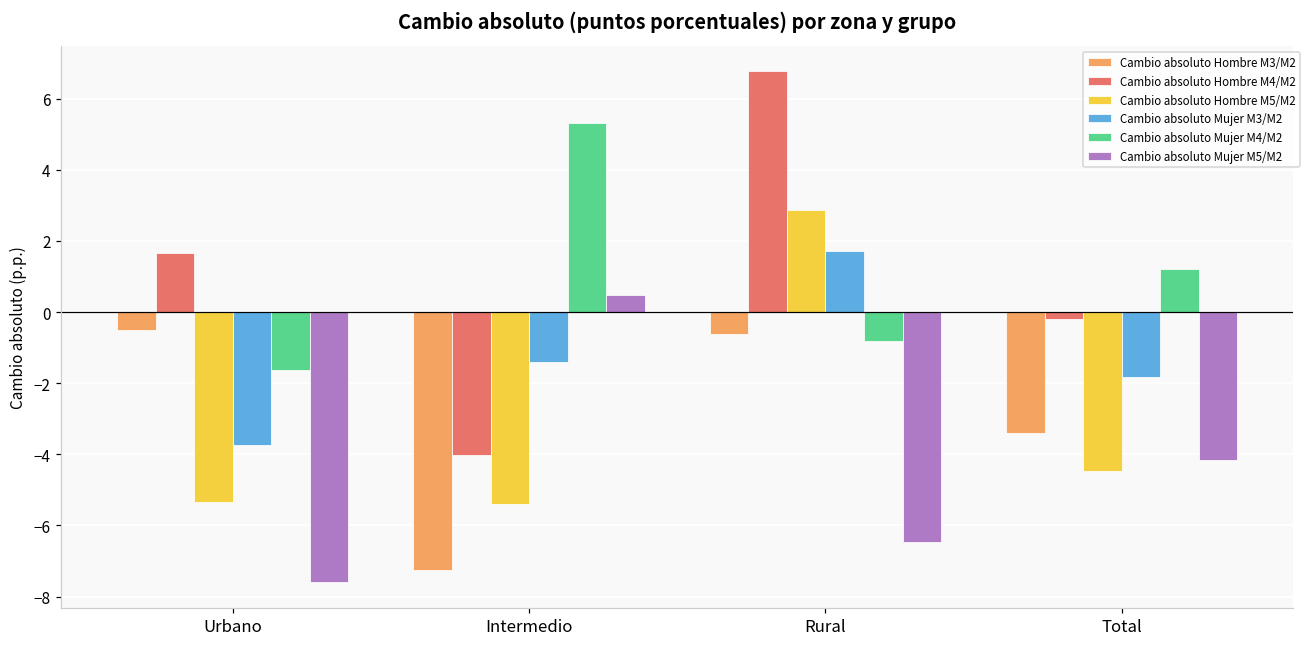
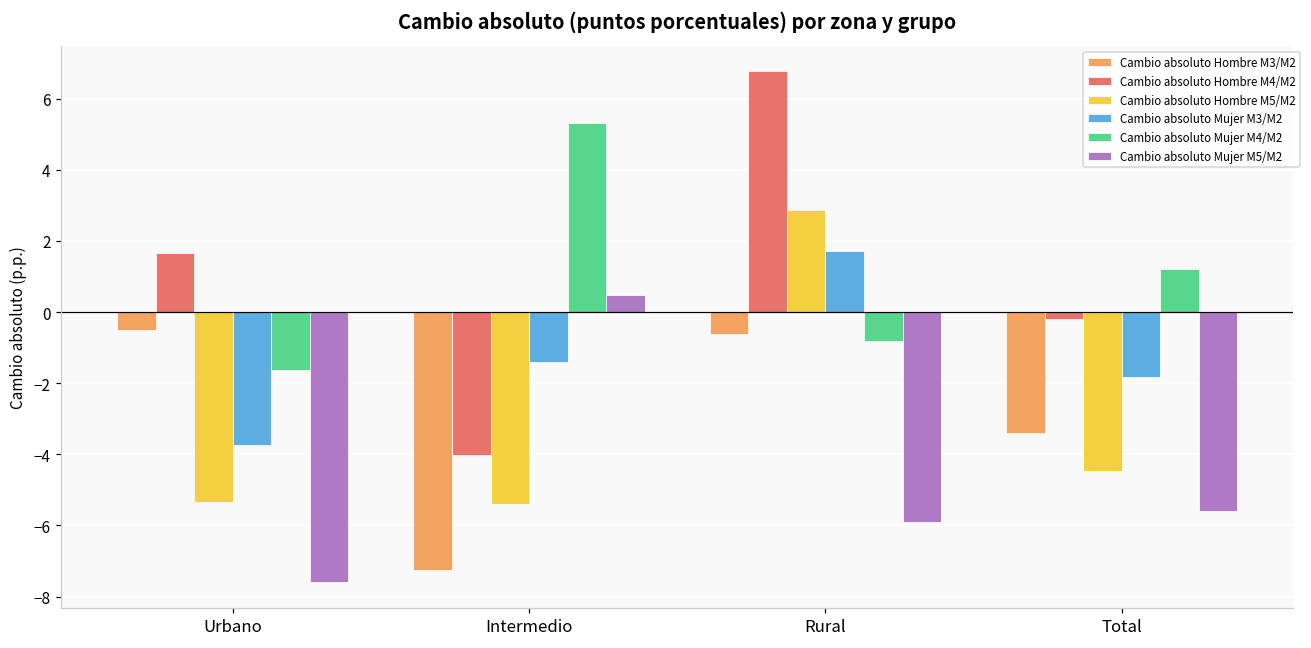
Cambio absoluto Mujer M5/M2, Rural: -6.5 -> -5.9
Cambio absoluto Mujer M5/M2, Total: -4.2 -> -5.6
